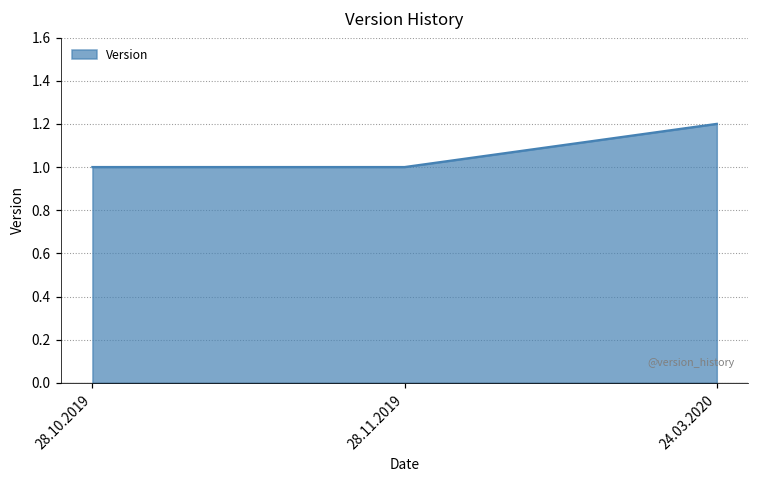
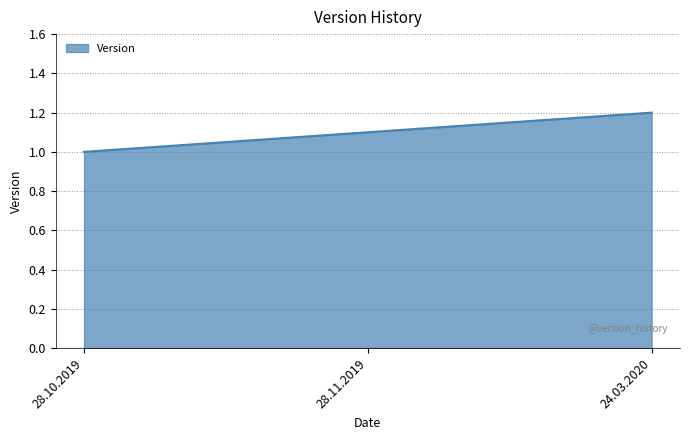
28.11.2019: 1.0 -> 1.1
